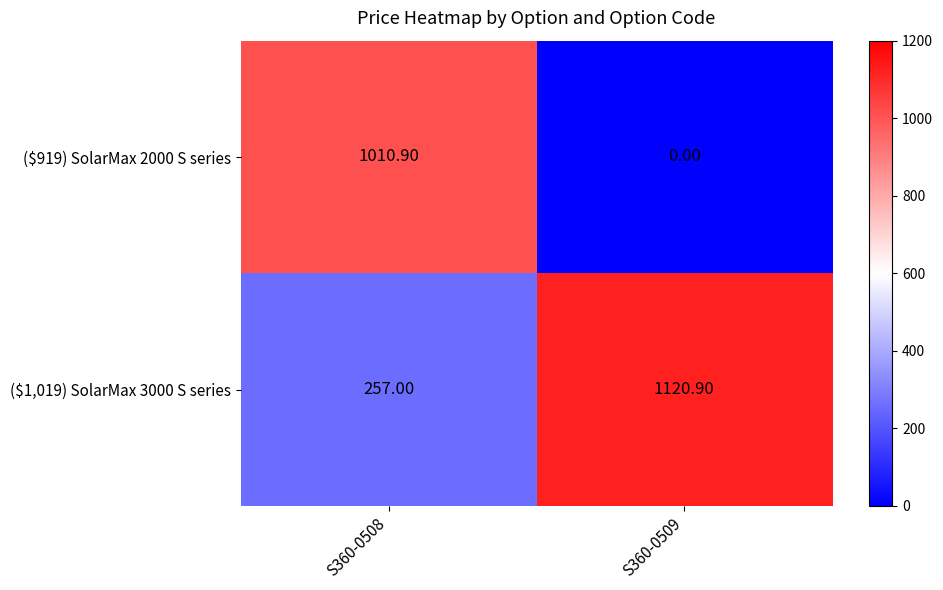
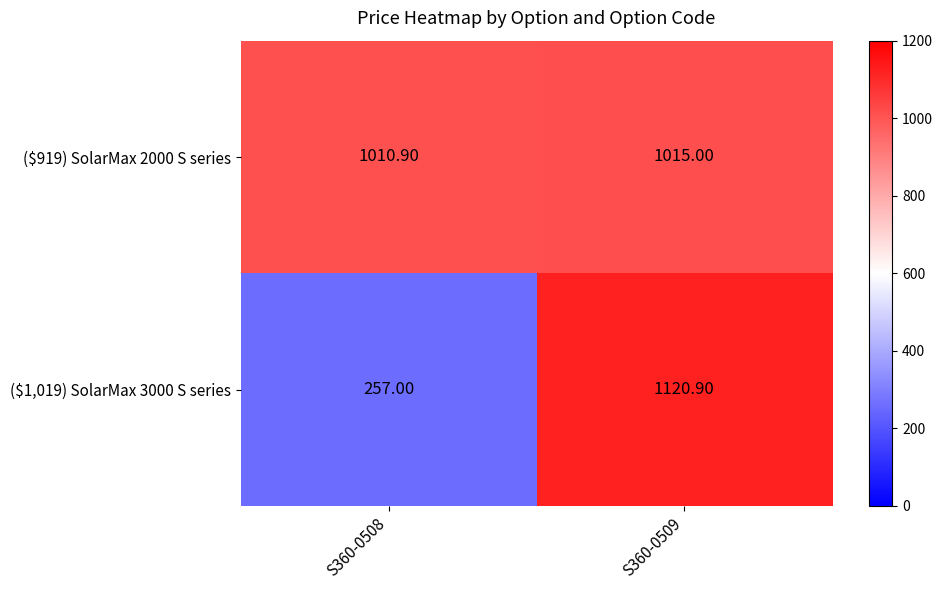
($919) SolarMax 2000 S series, S360-0509: 0.00 -> 1015.00
